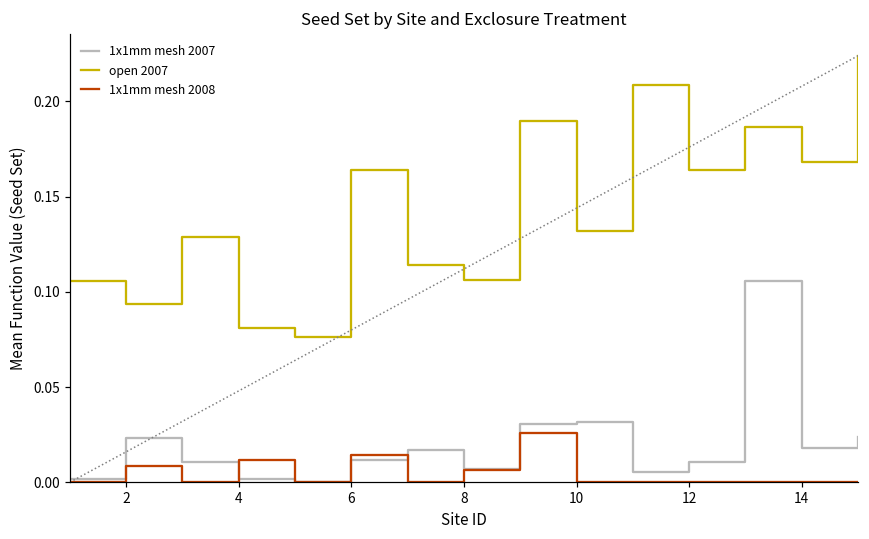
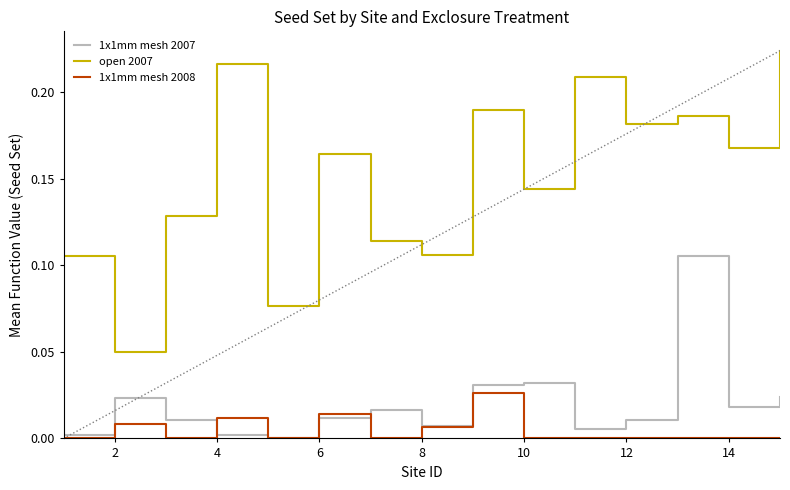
open 2007, 2: 0.093 -> 0.050
open 2007, 4: 0.081 -> 0.216
open 2007, 10: 0.132 -> 0.144
open 2007, 12: 0.164 -> 0.182
